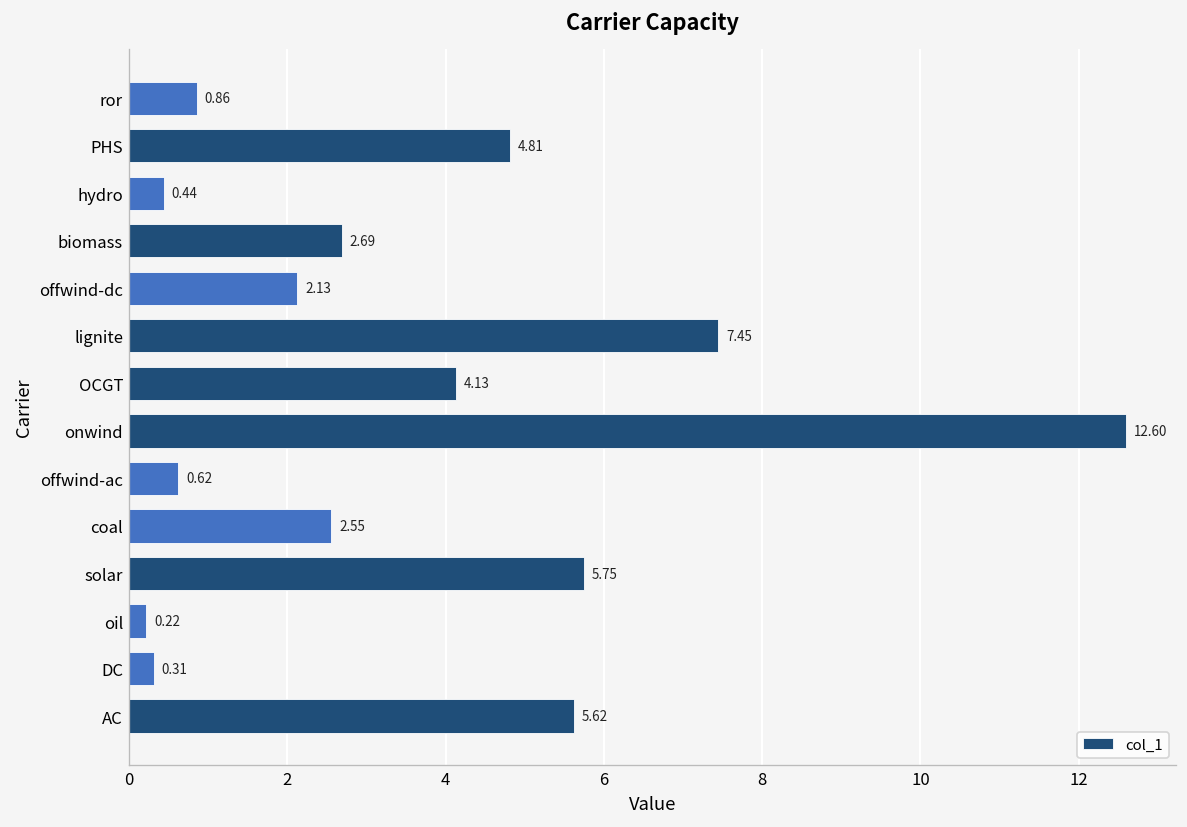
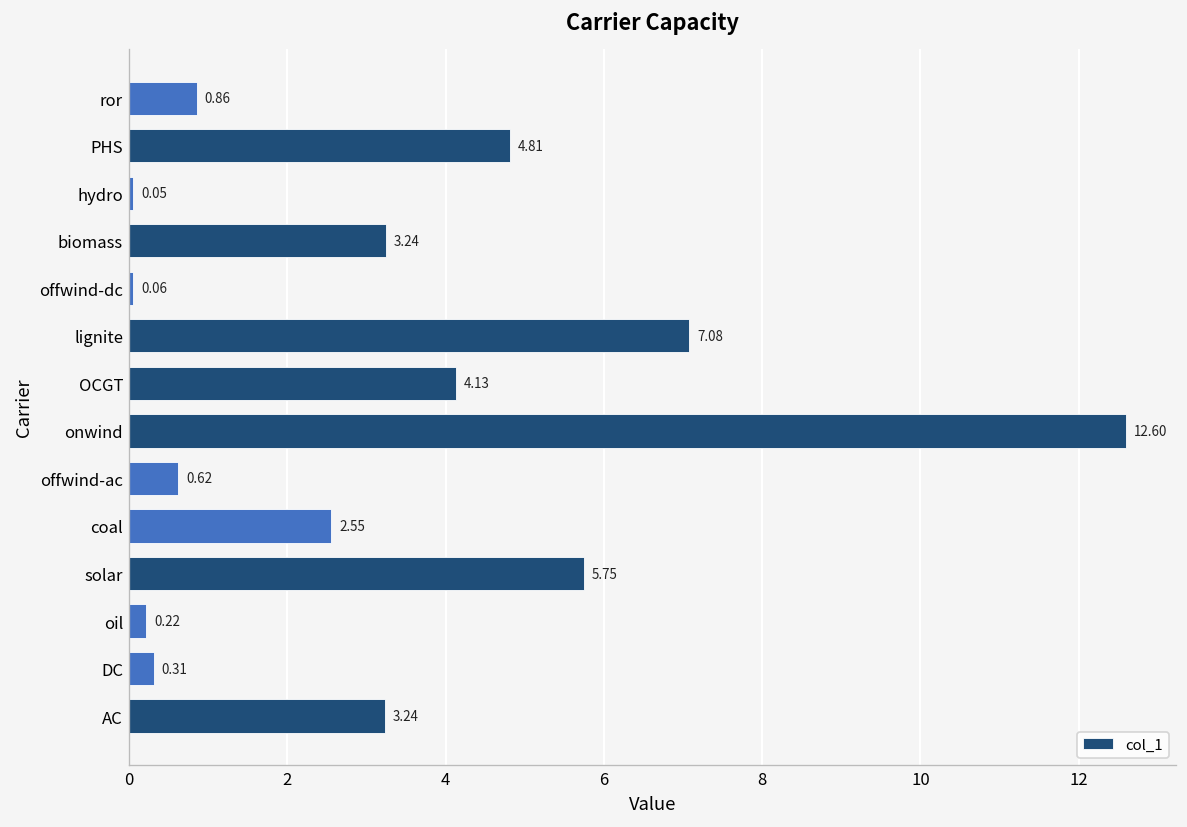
hydro: 0.44 -> 0.05
biomass: 2.69 -> 3.24
offwind-dc: 2.13 -> 0.06
lignite: 7.45 -> 7.08
AC: 5.62 -> 3.24
